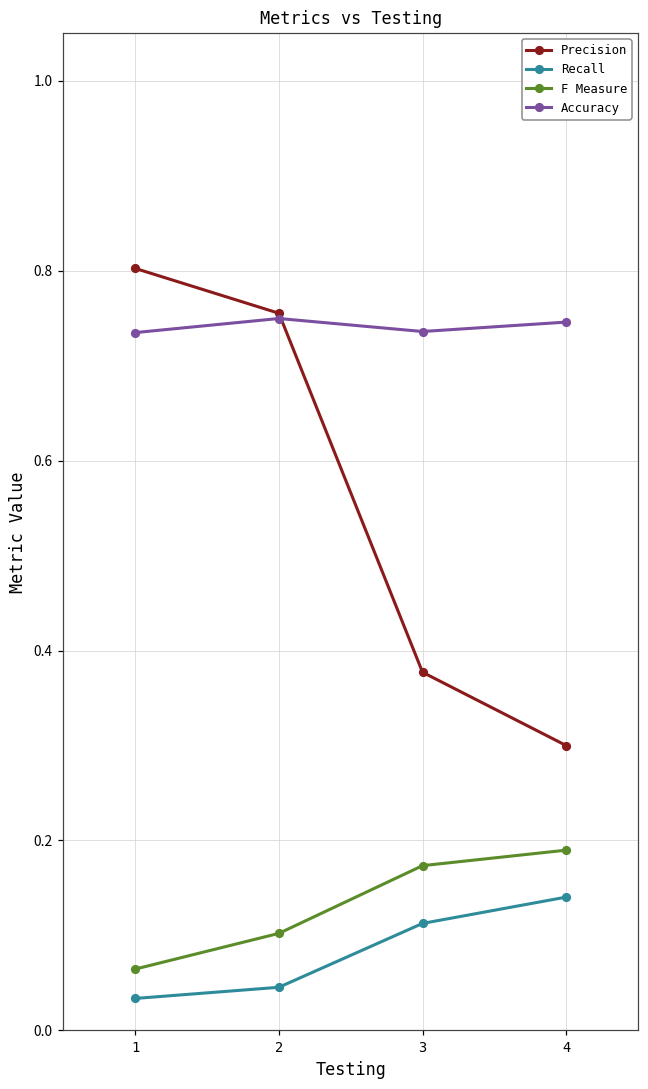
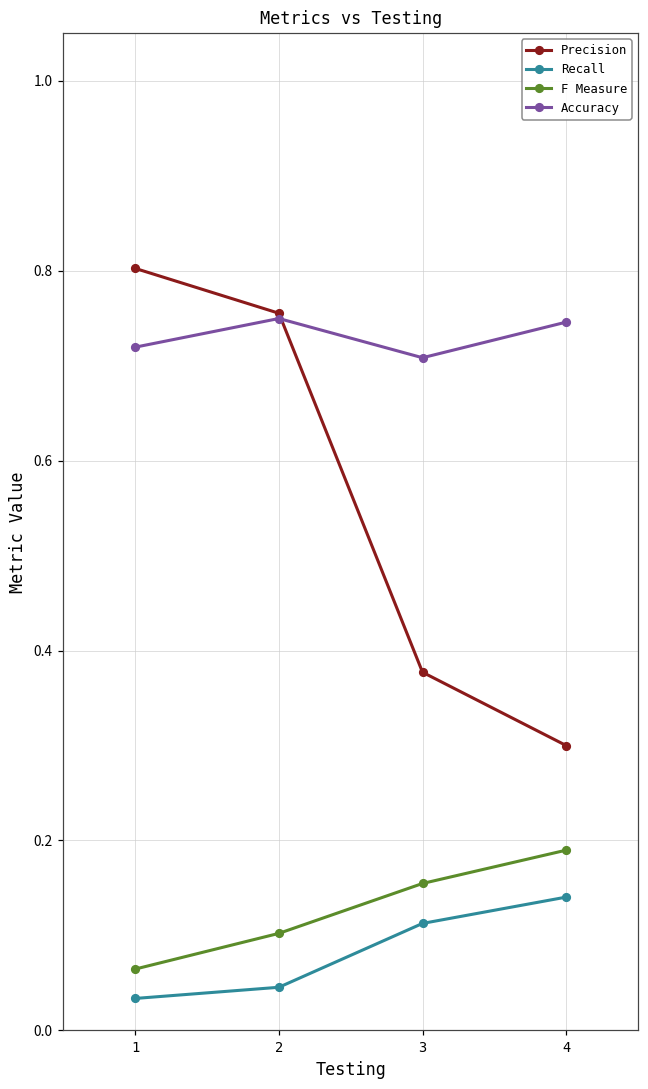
Accuracy, 1: 0.73 -> 0.72
F Measure, 3: 0.17 -> 0.15
Accuracy, 3: 0.74 -> 0.71
